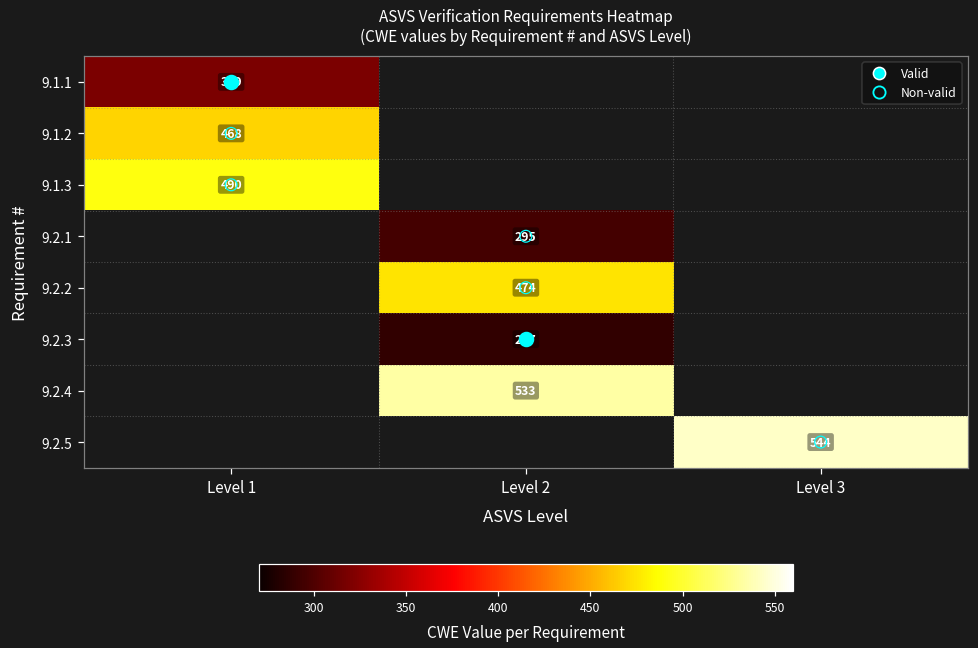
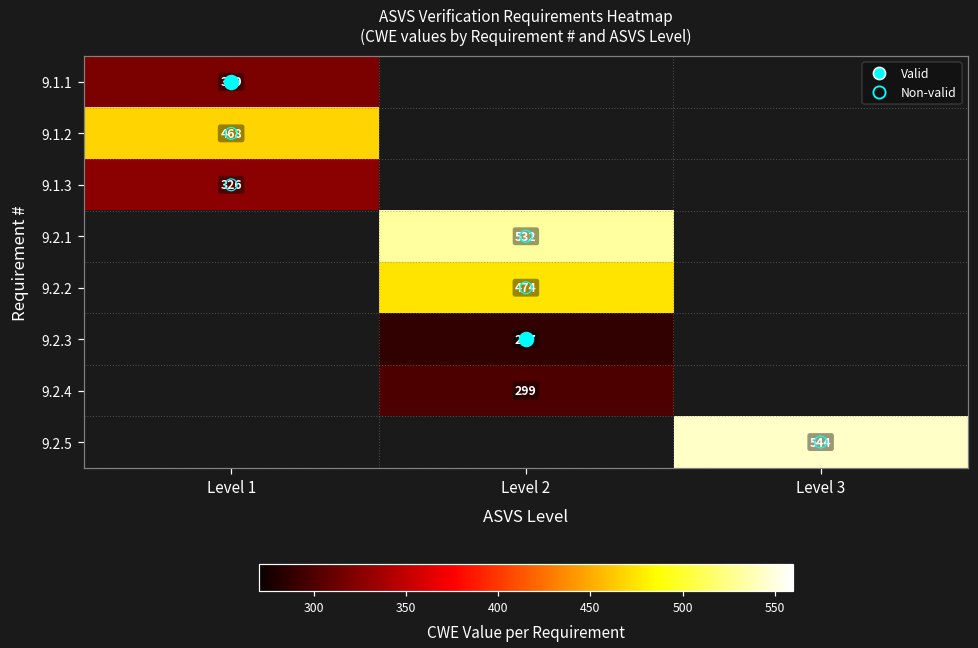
9.1.3, Level 1: 490 -> 326
9.2.1, Level 2: 295 -> 532
9.2.4, Level 2: 533 -> 299
